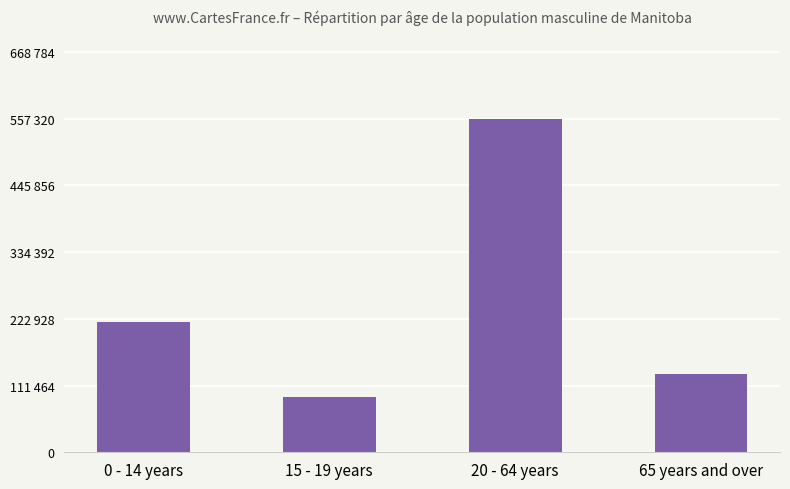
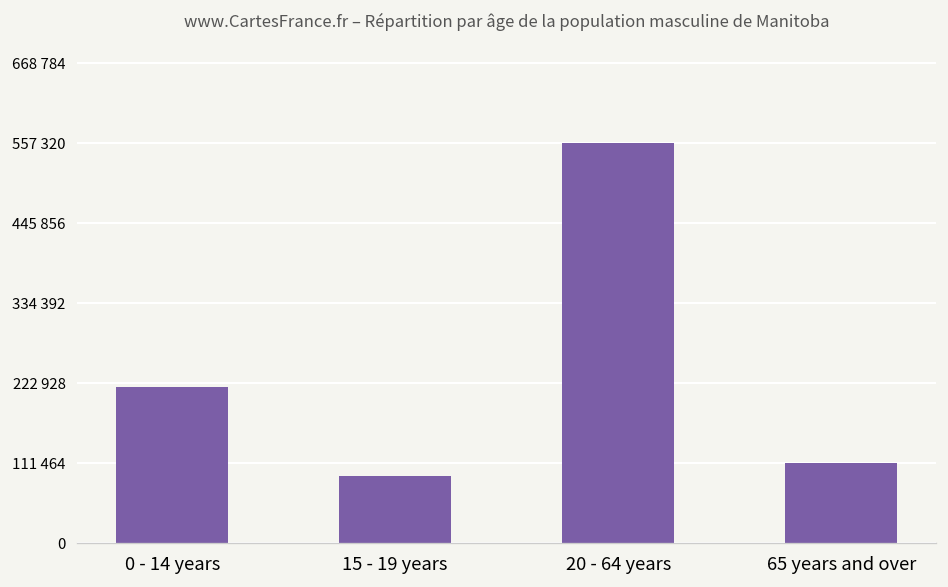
65 years and over: 130000 -> 110000
